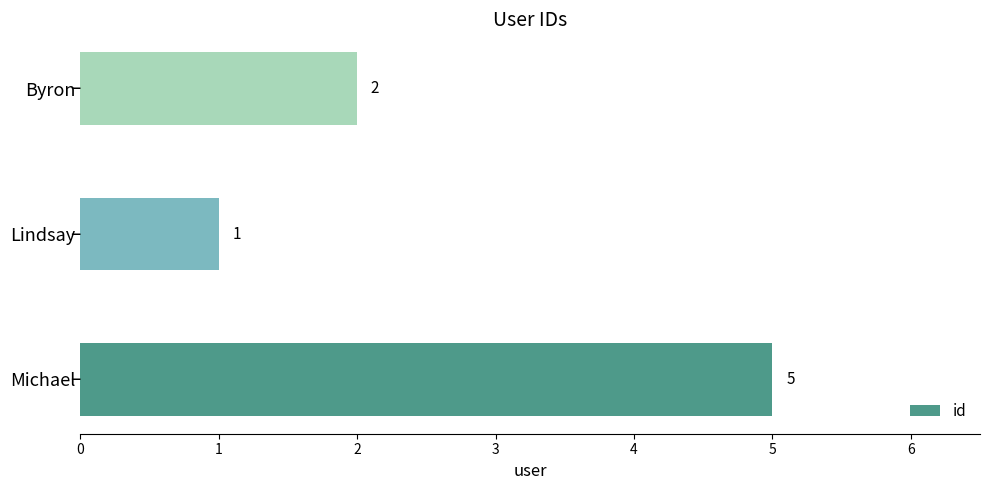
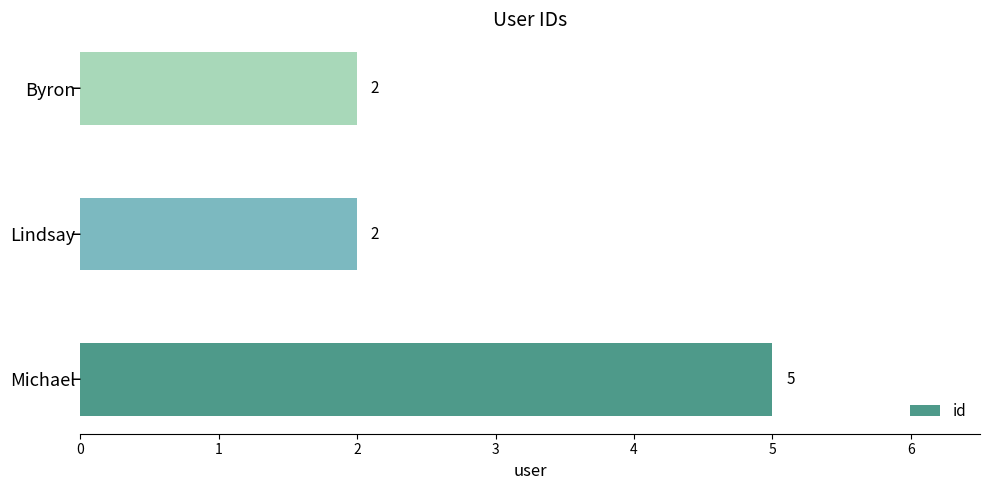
Lindsay: 1 -> 2
